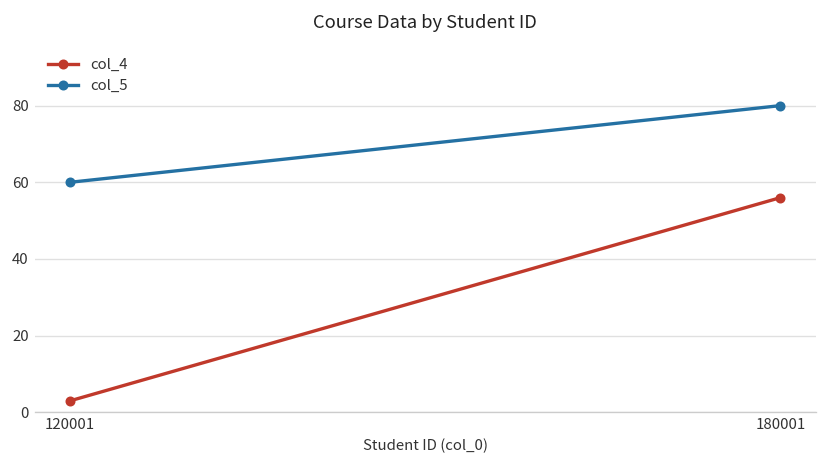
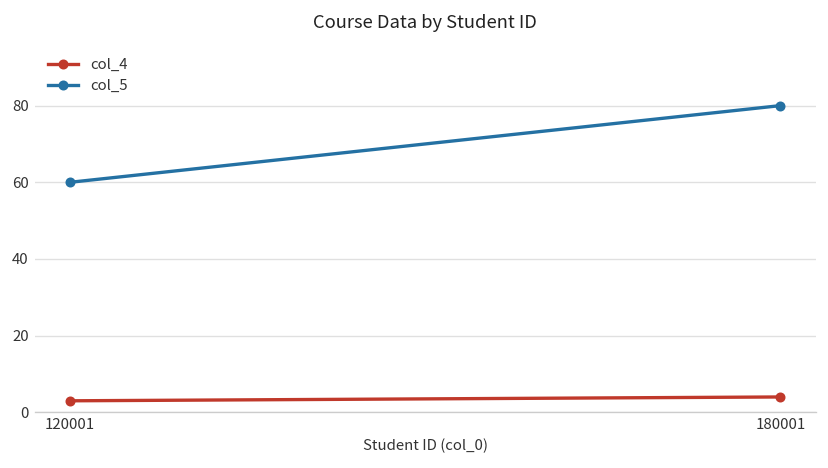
col_4, 180001: 56 -> 4
